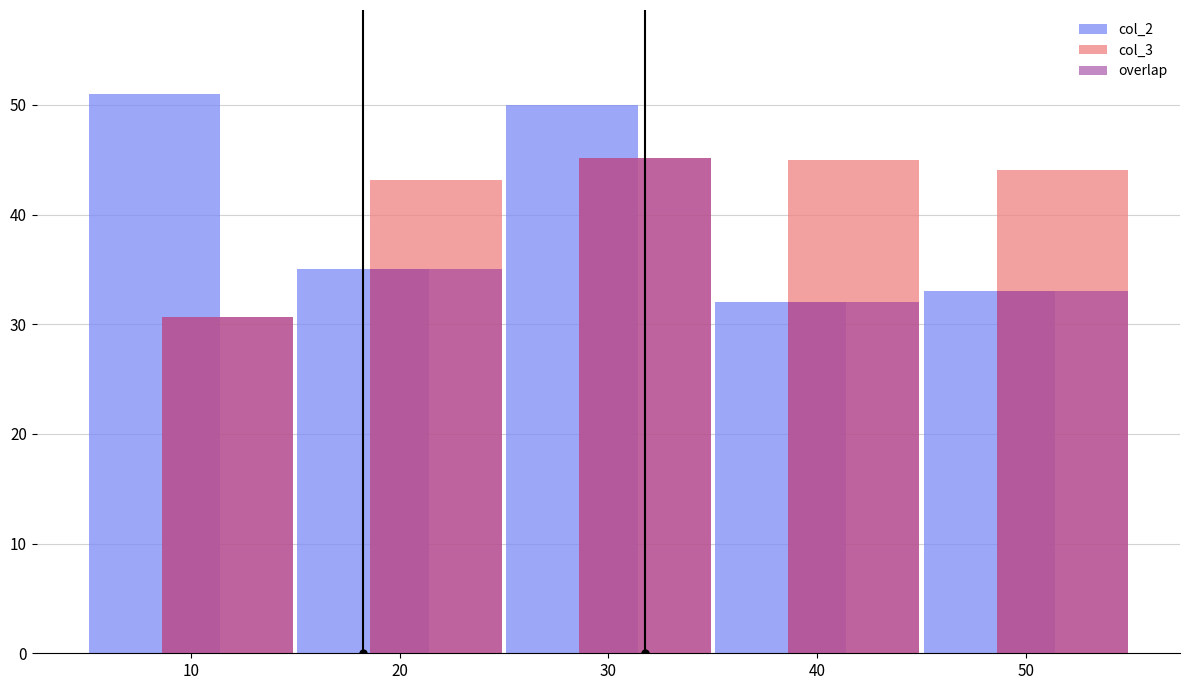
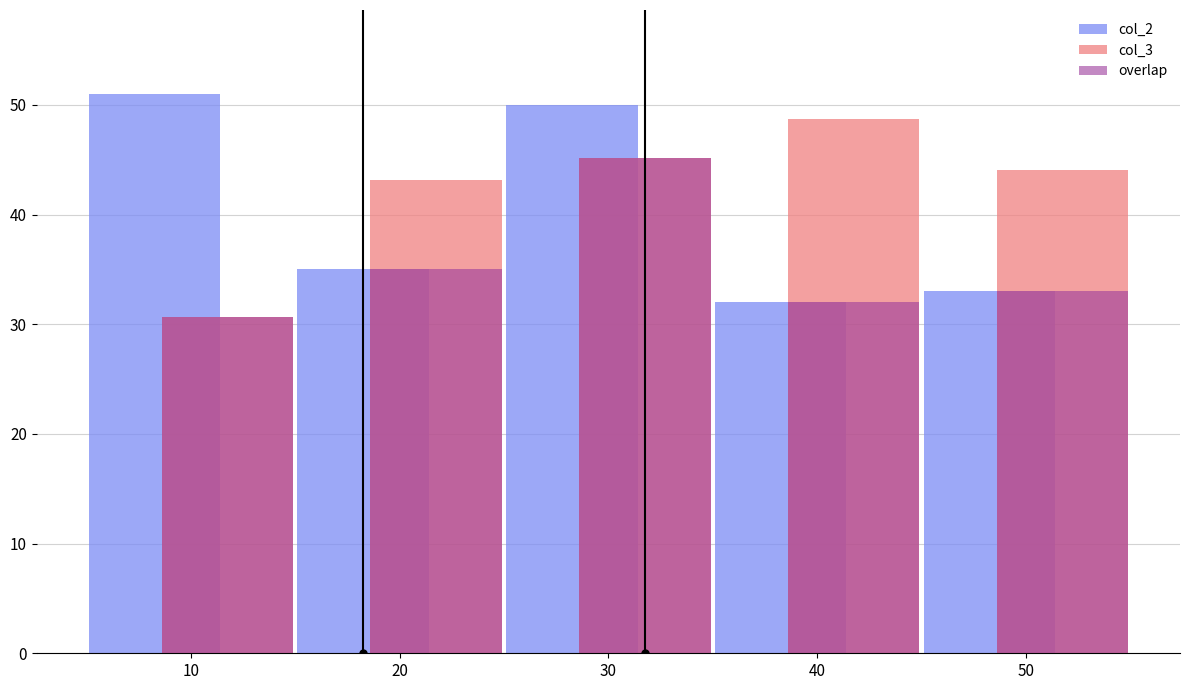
col_3, 40: 45.0 -> 48.8
